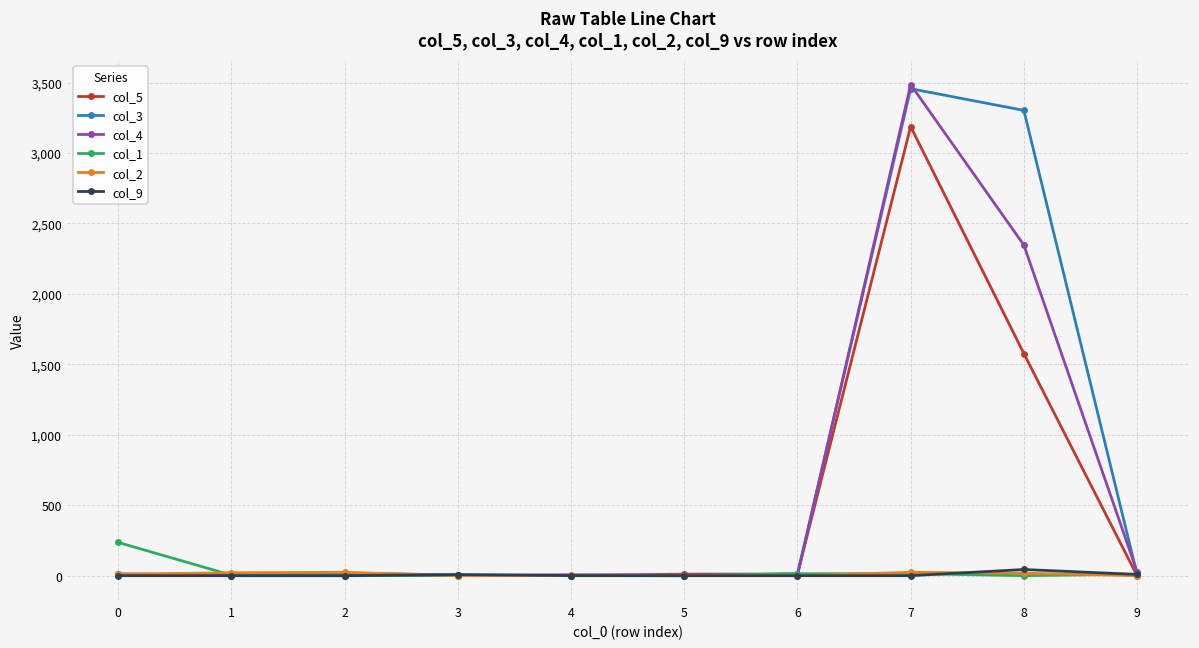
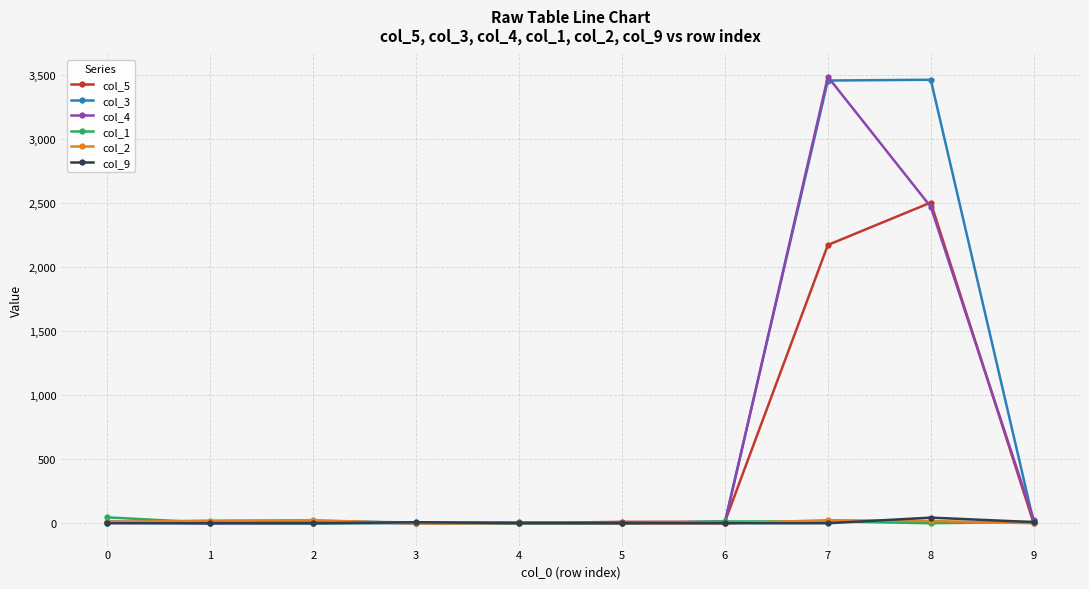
col_1, 0: 240 -> 50
col_5, 7: 3,190 -> 2,170
col_5, 8: 1,580 -> 2,500
col_3, 8: 3,300 -> 3,460
col_4, 8: 2,350 -> 2,470
